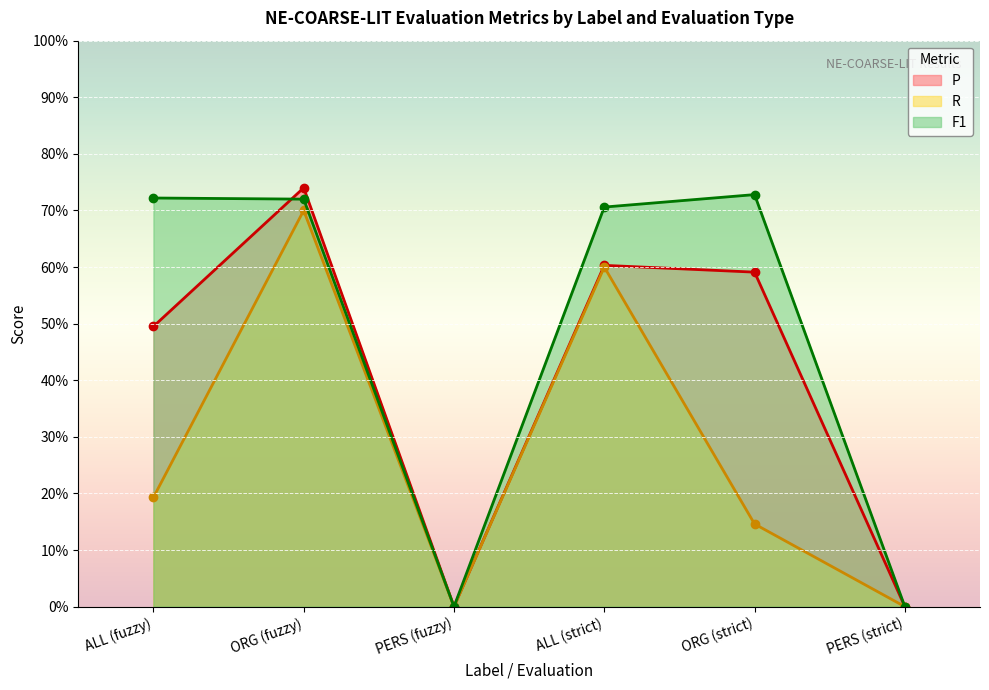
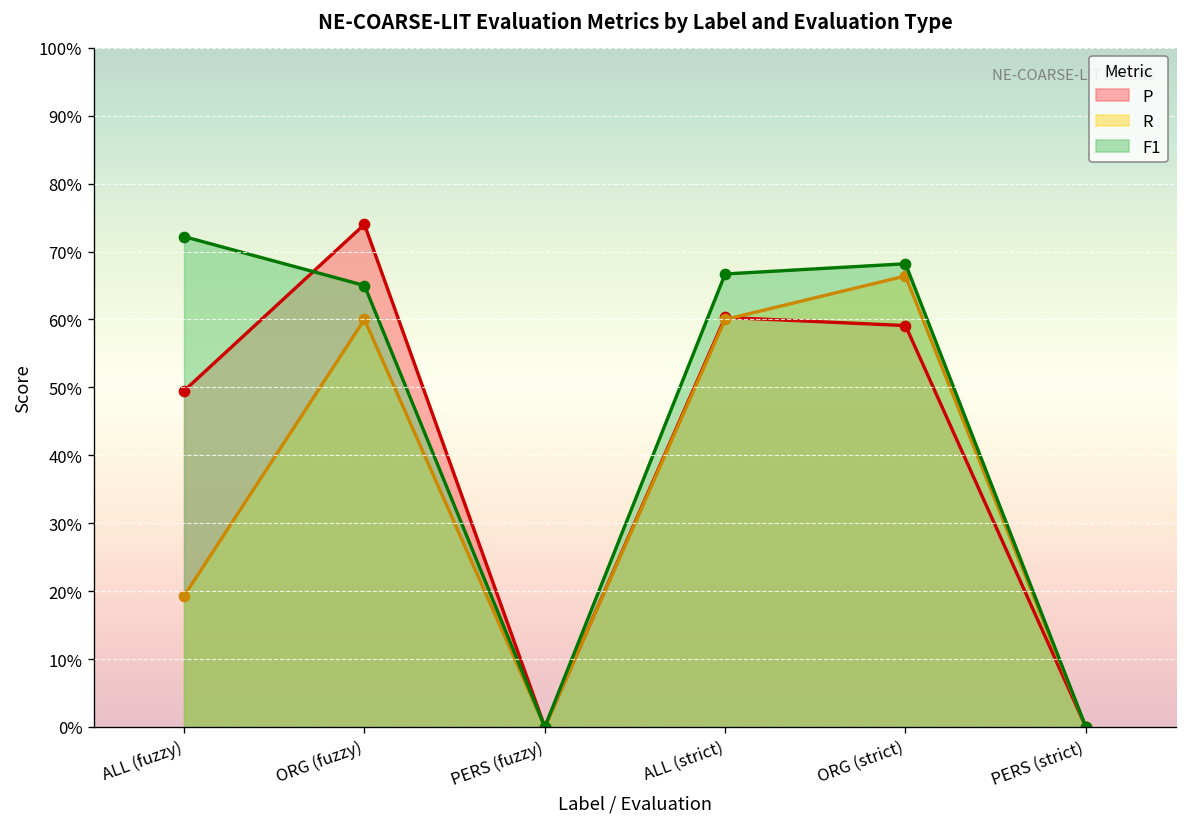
R, ORG (fuzzy): 70% -> 60%
F1, ORG (fuzzy): 72% -> 65%
F1, ALL (strict): 71% -> 67%
R, ORG (strict): 15% -> 66%
F1, ORG (strict): 73% -> 68%
